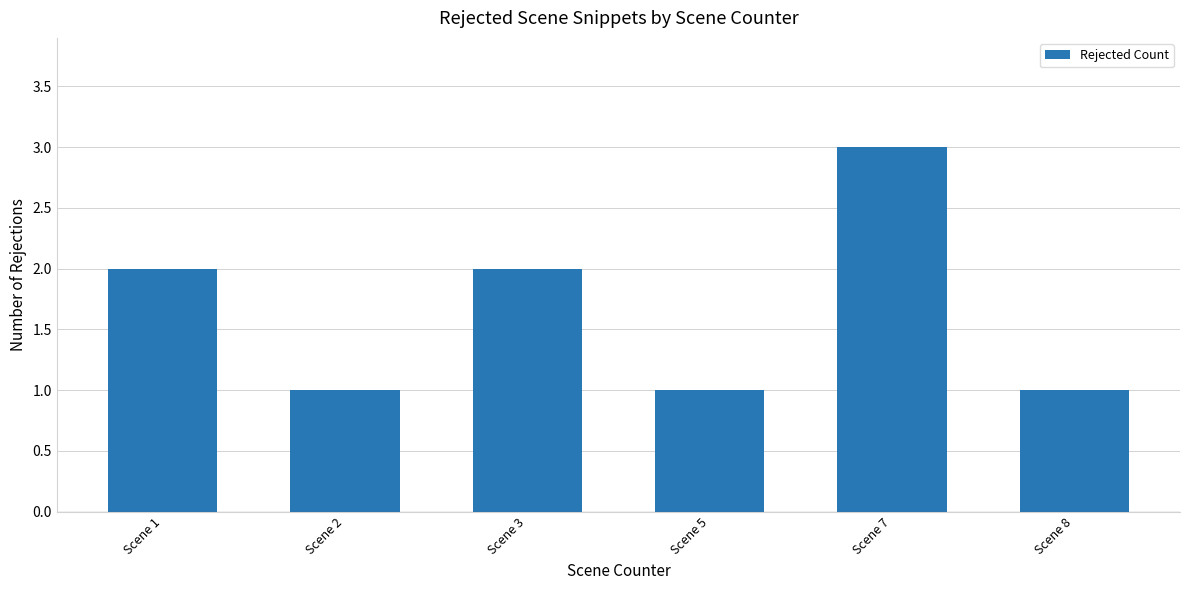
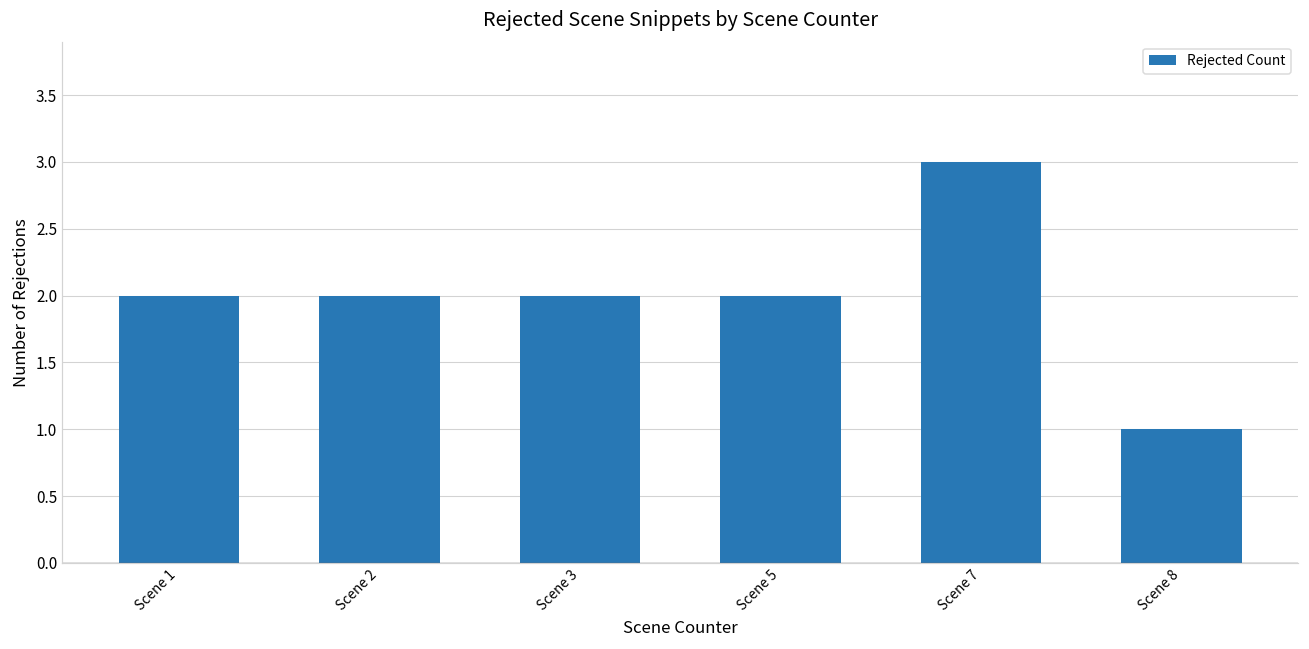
Scene 2: 1 -> 2
Scene 5: 1 -> 2
